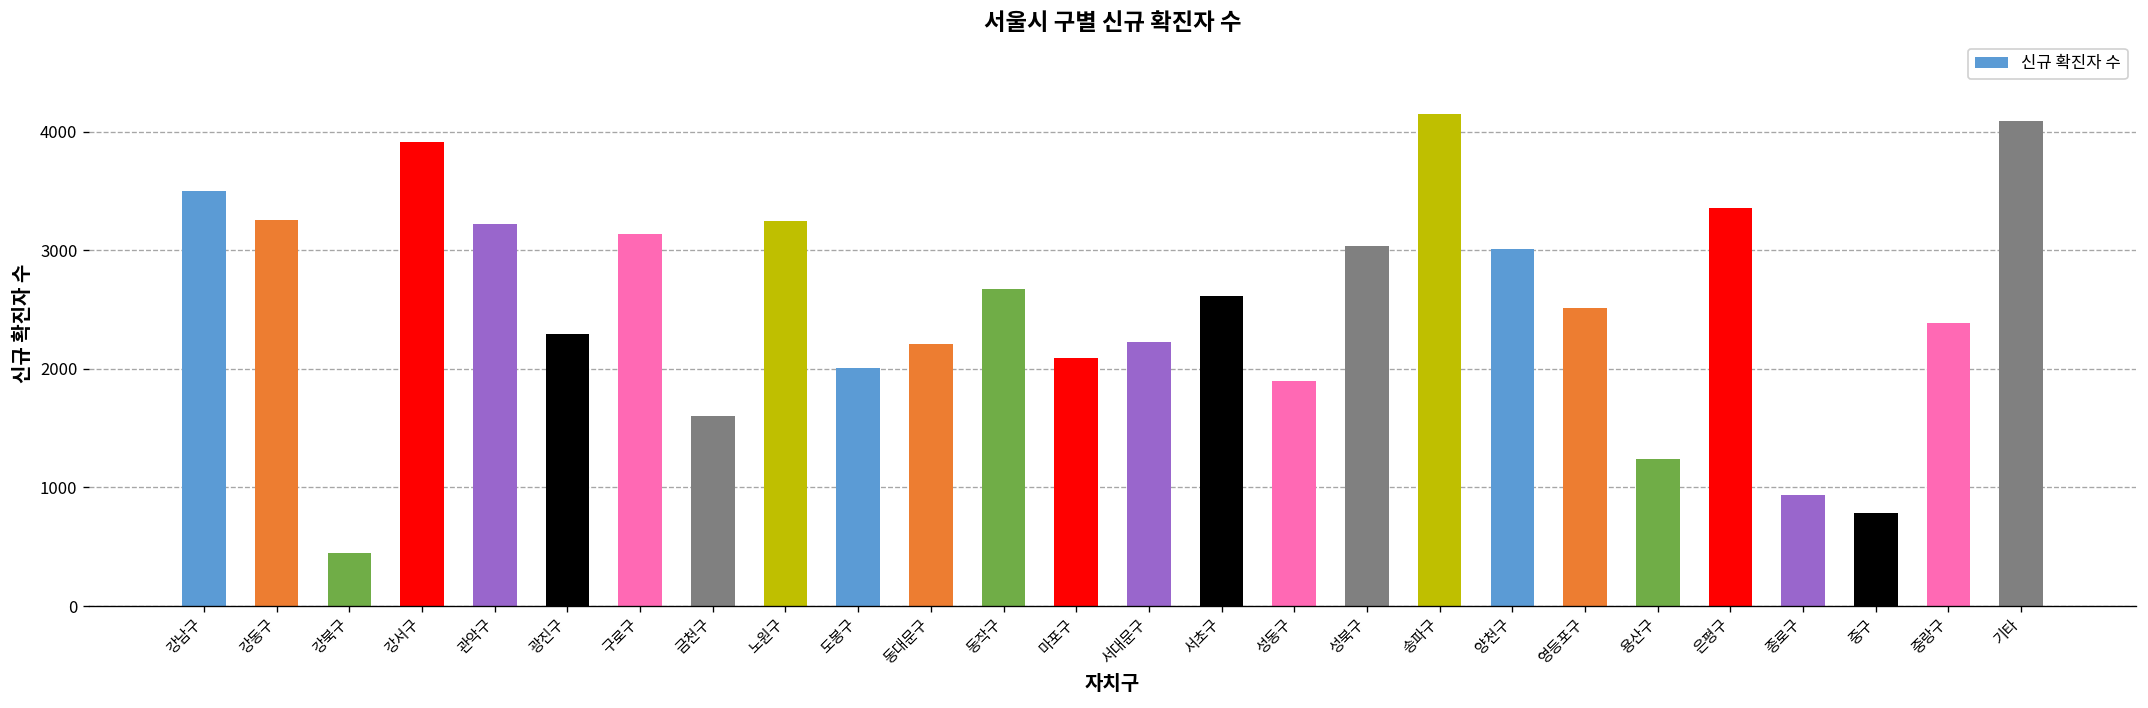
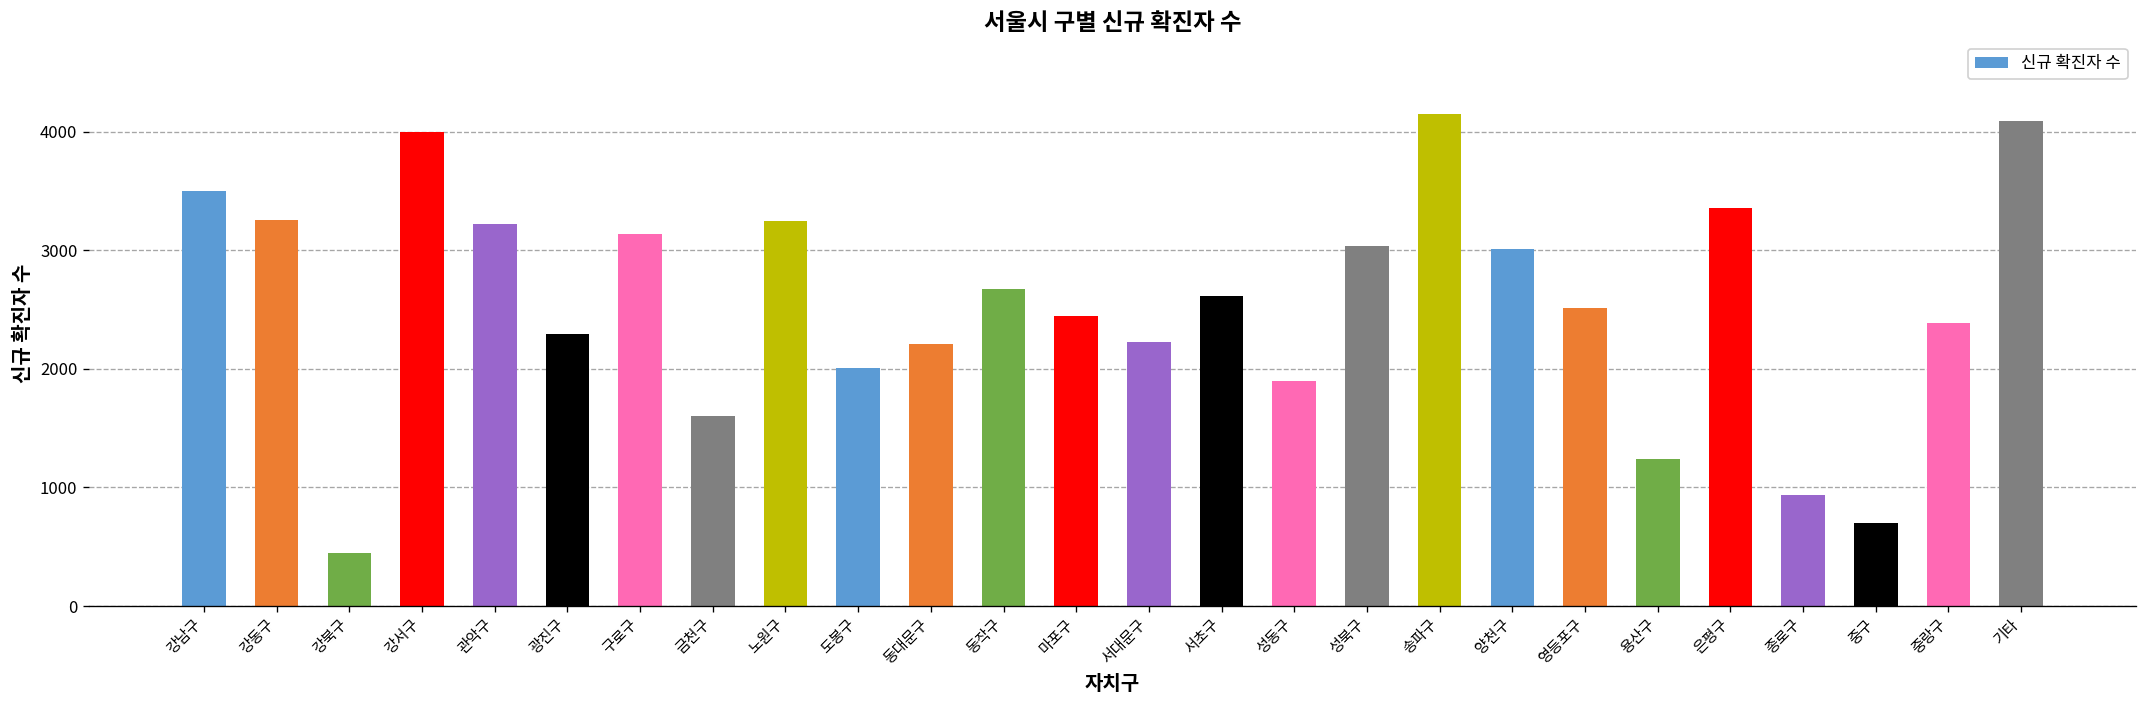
강서구: 3900 -> 4000
마포구: 2100 -> 2400
중구: 800 -> 700
